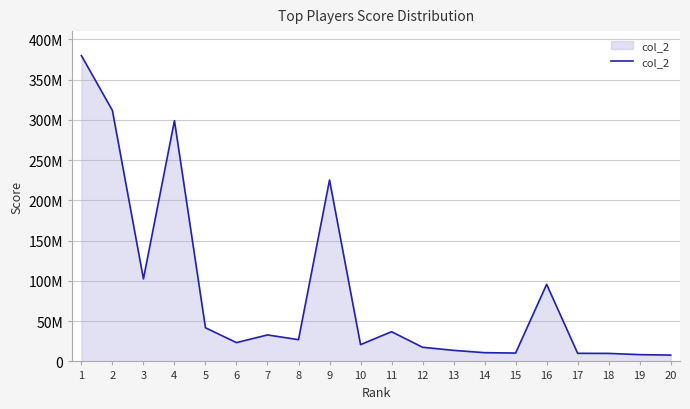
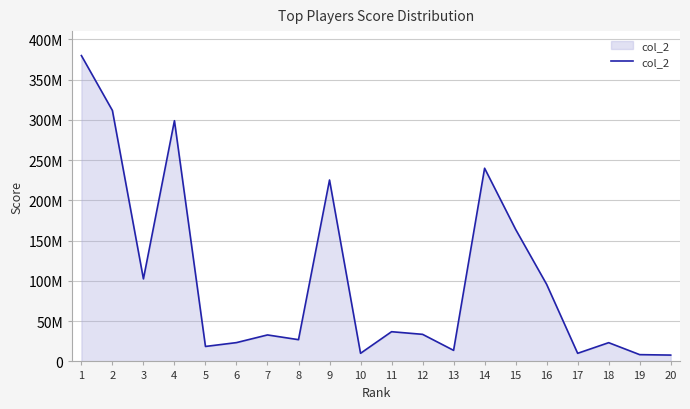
5: 40000000 -> 20000000
10: 20000000 -> 10000000
12: 20000000 -> 30000000
14: 10000000 -> 240000000
15: 10000000 -> 160000000
18: 10000000 -> 20000000
